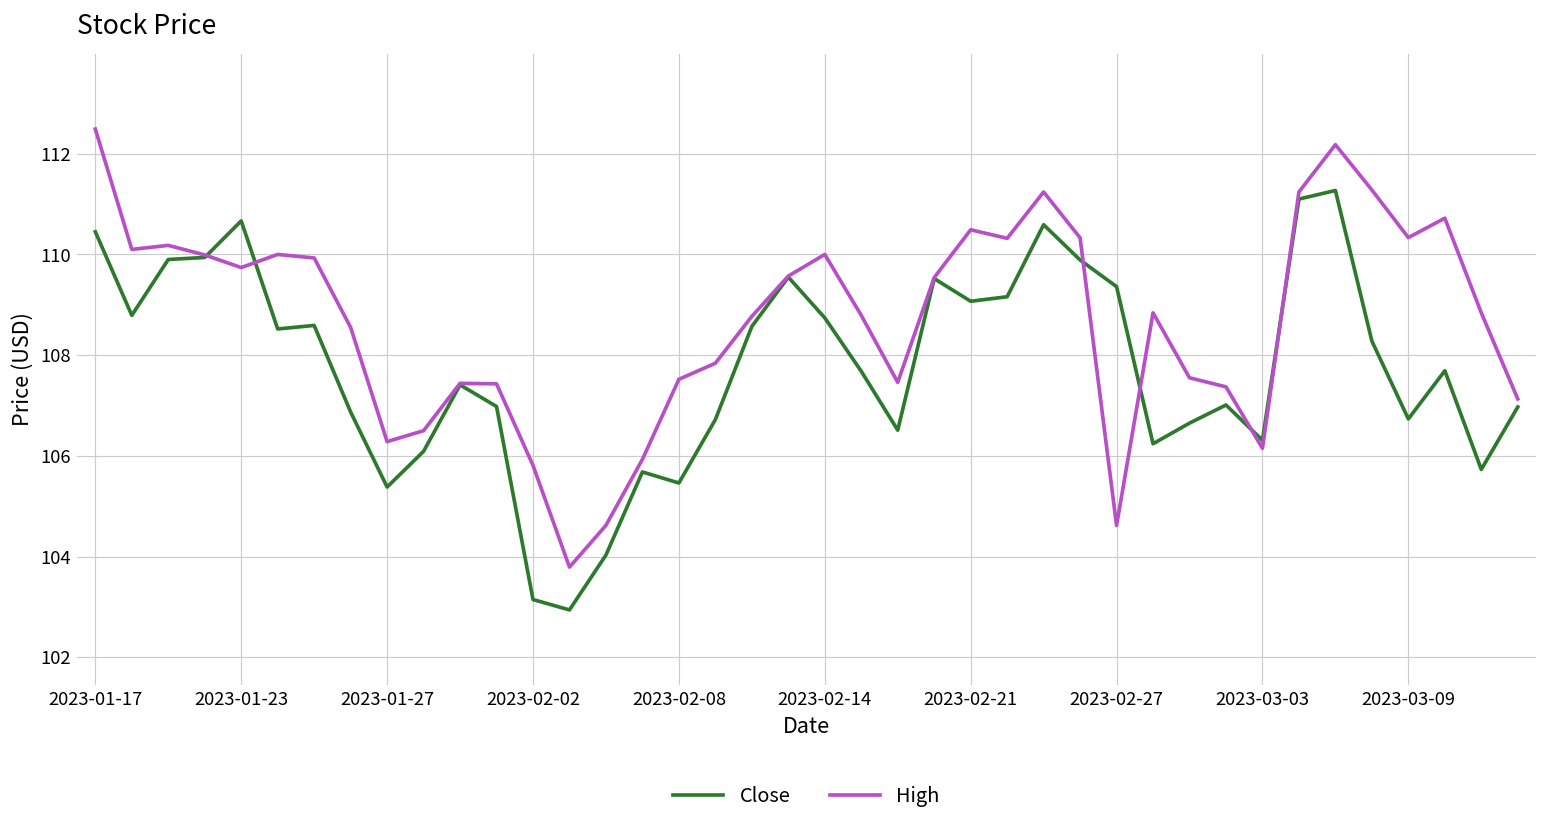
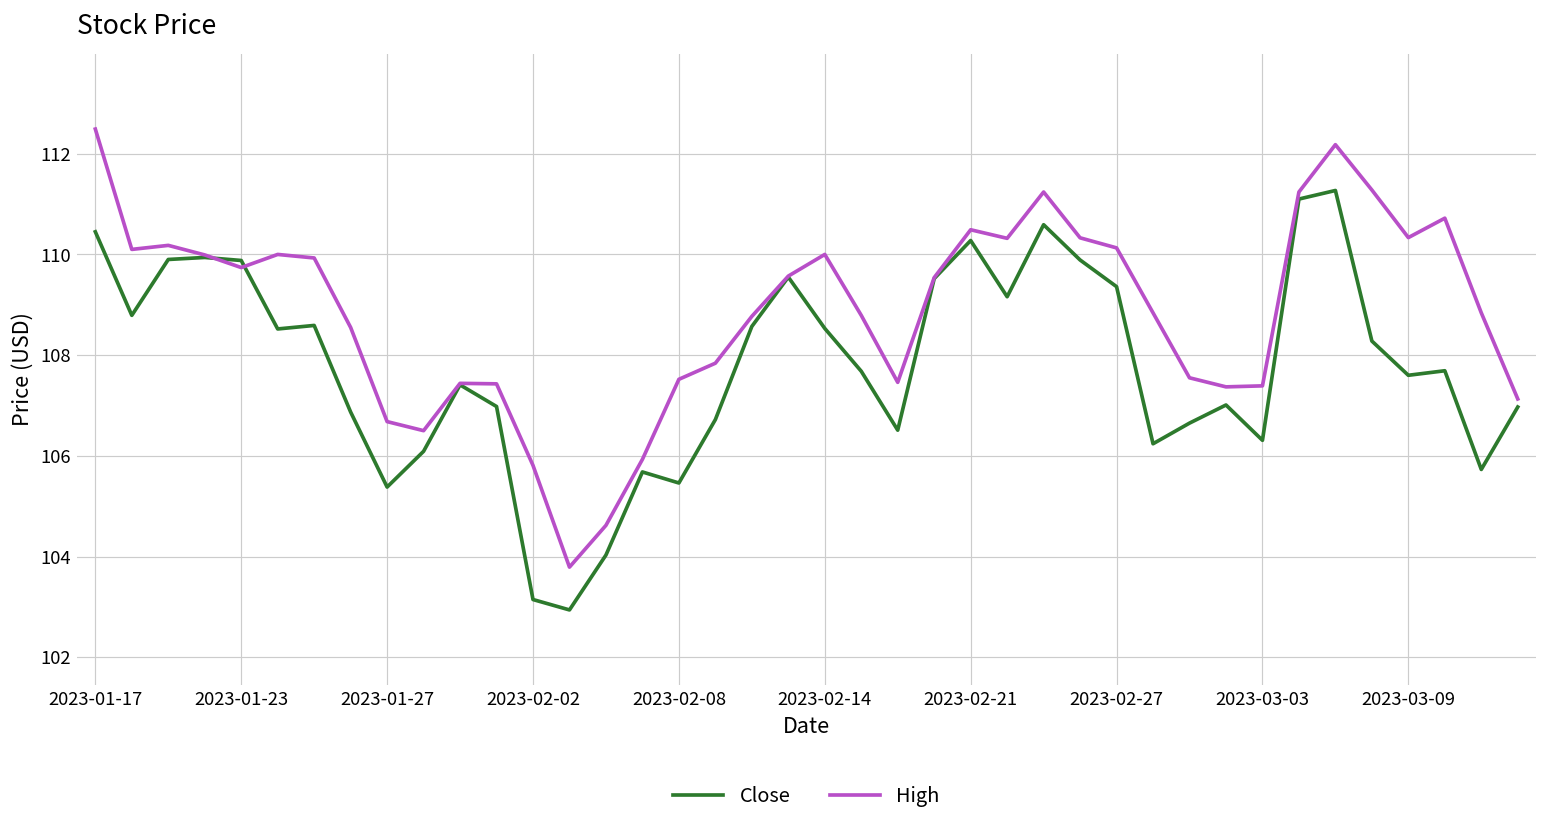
Close, 2023-01-23: 110.7 -> 109.9
High, 2023-01-27: 106.3 -> 106.7
Close, 2023-02-14: 108.7 -> 108.5
Close, 2023-02-21: 109.1 -> 110.3
High, 2023-02-27: 104.6 -> 110.1
High, 2023-03-03: 106.2 -> 107.4
Close, 2023-03-09: 106.7 -> 107.6
